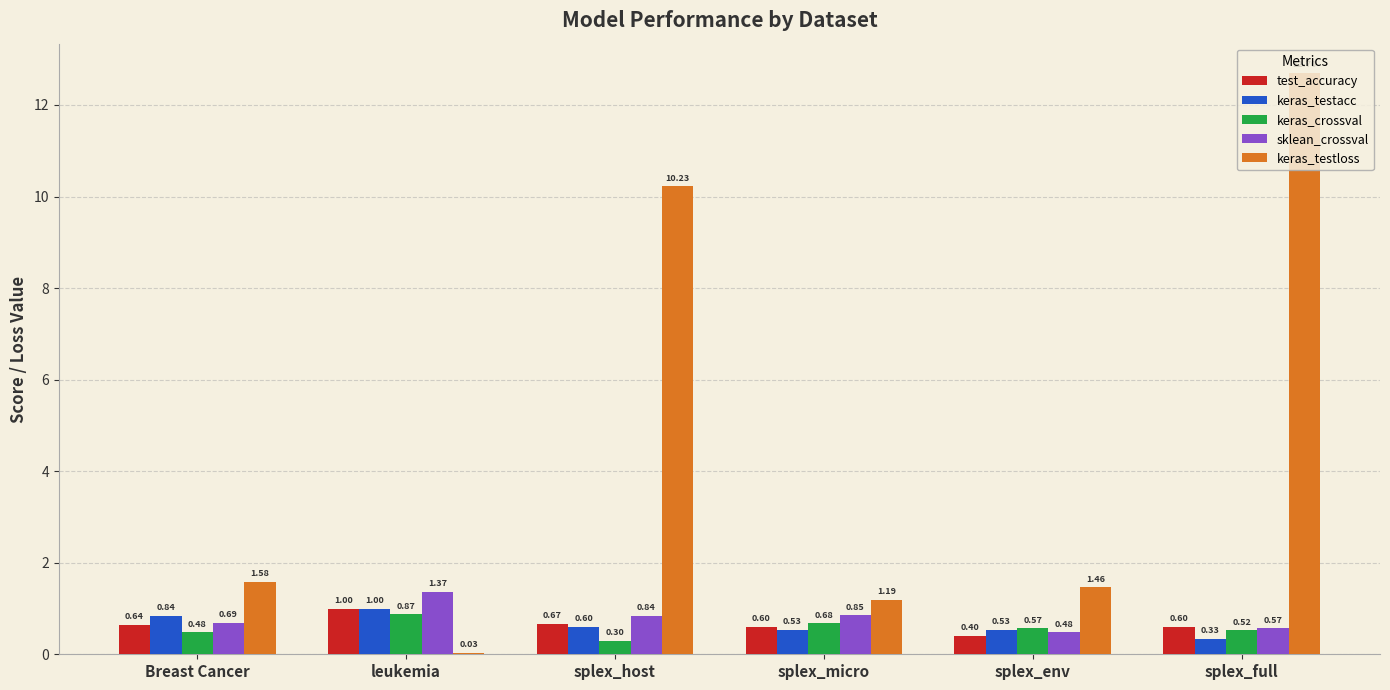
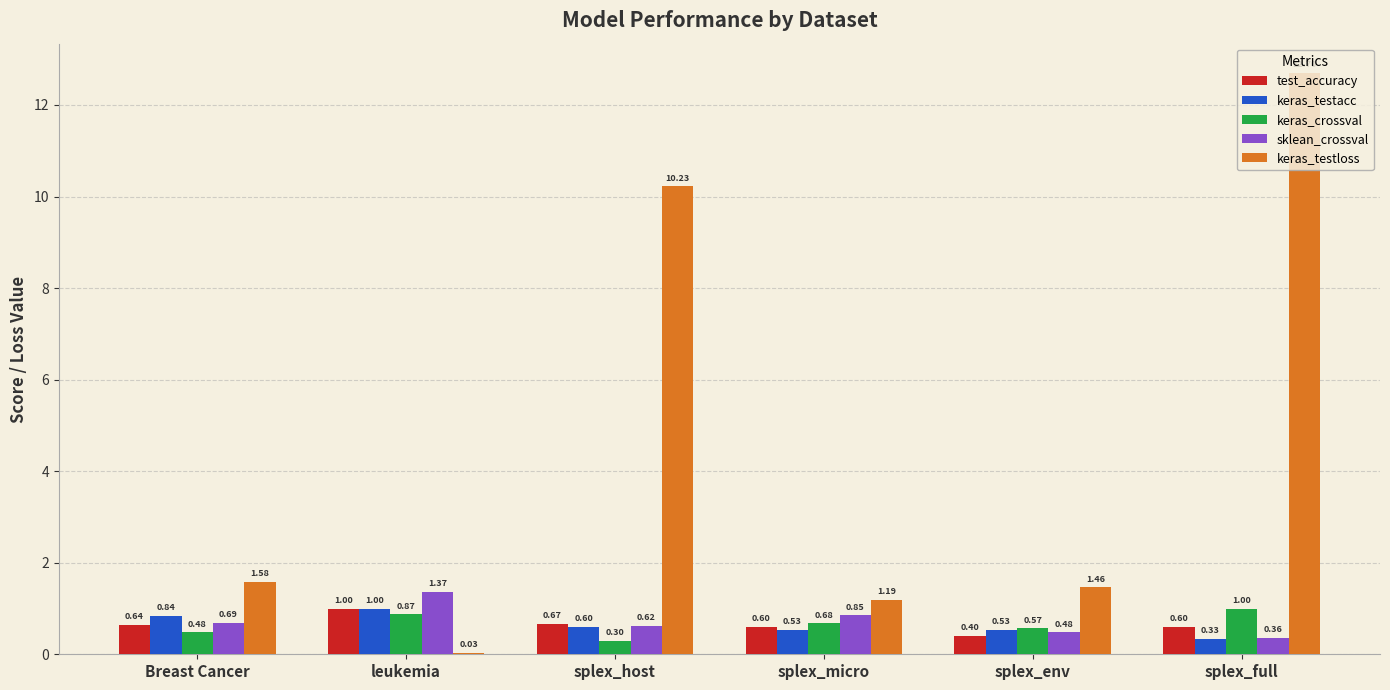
sklean_crossval, splex_host: 0.84 -> 0.62
keras_crossval, splex_full: 0.52 -> 1.00
sklean_crossval, splex_full: 0.57 -> 0.36
